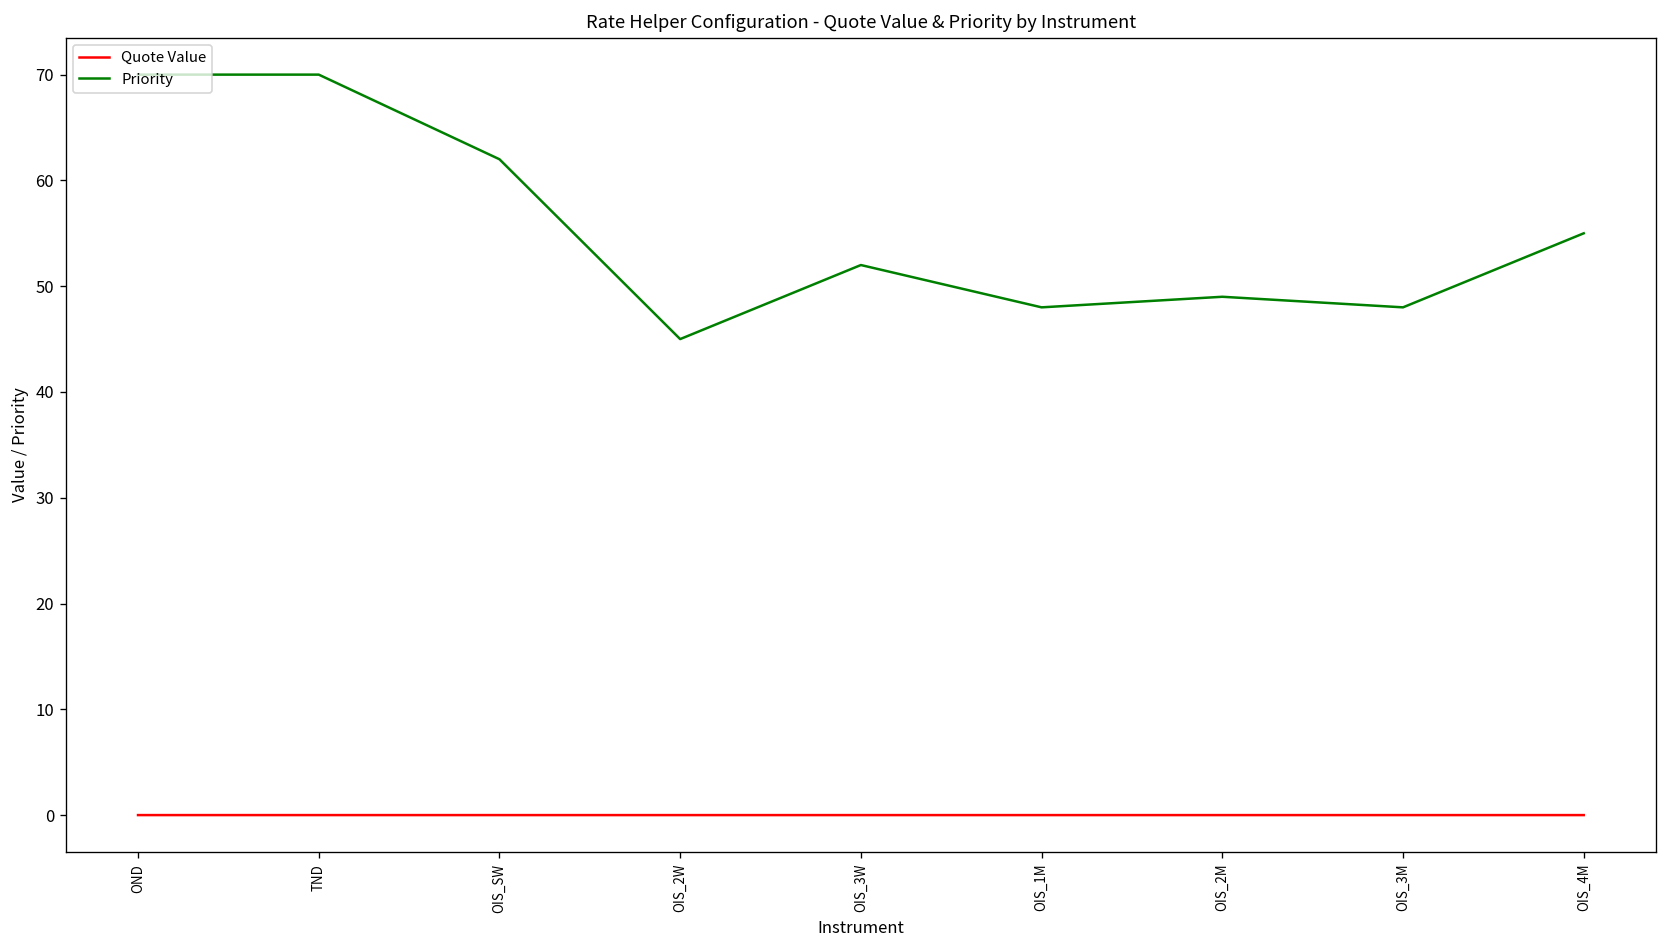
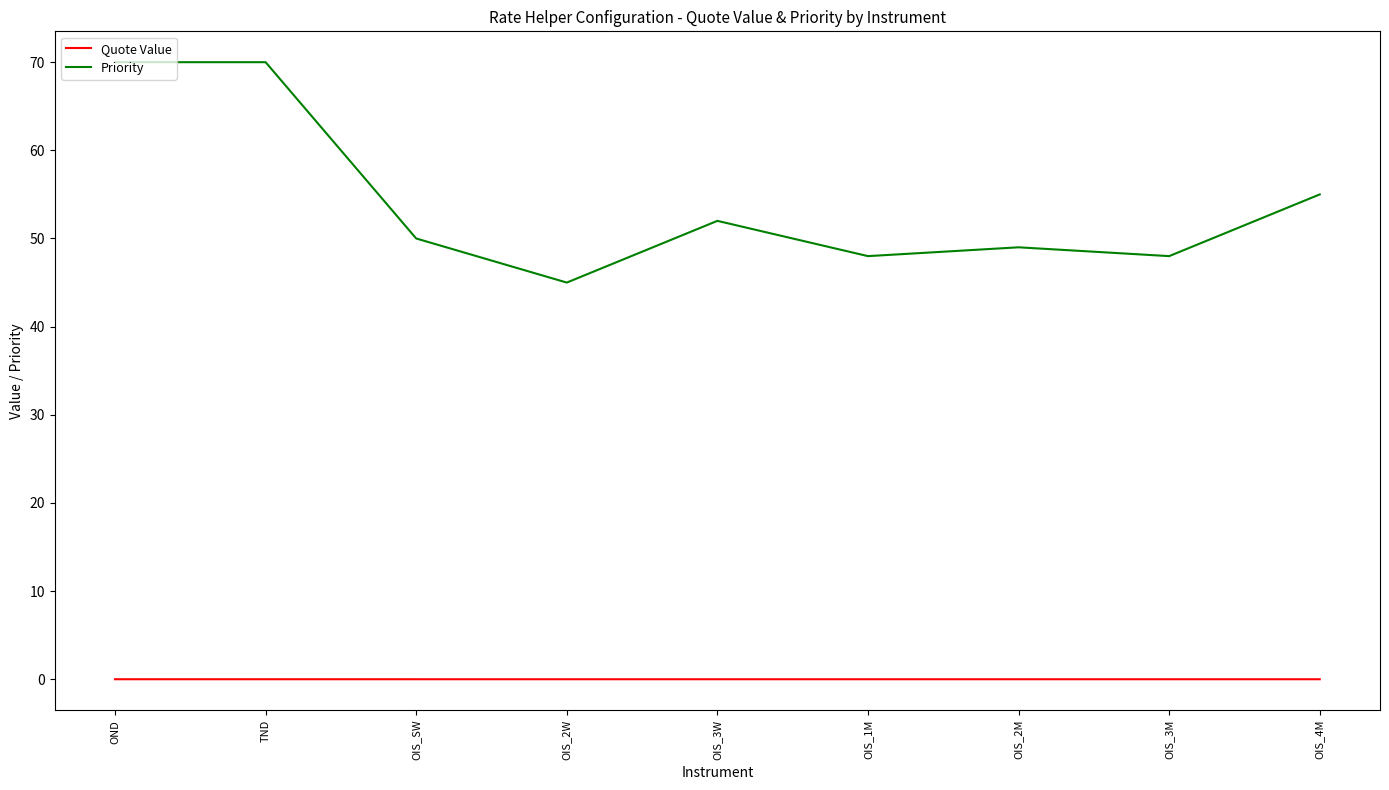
Priority, OIS_SW: 62 -> 50
